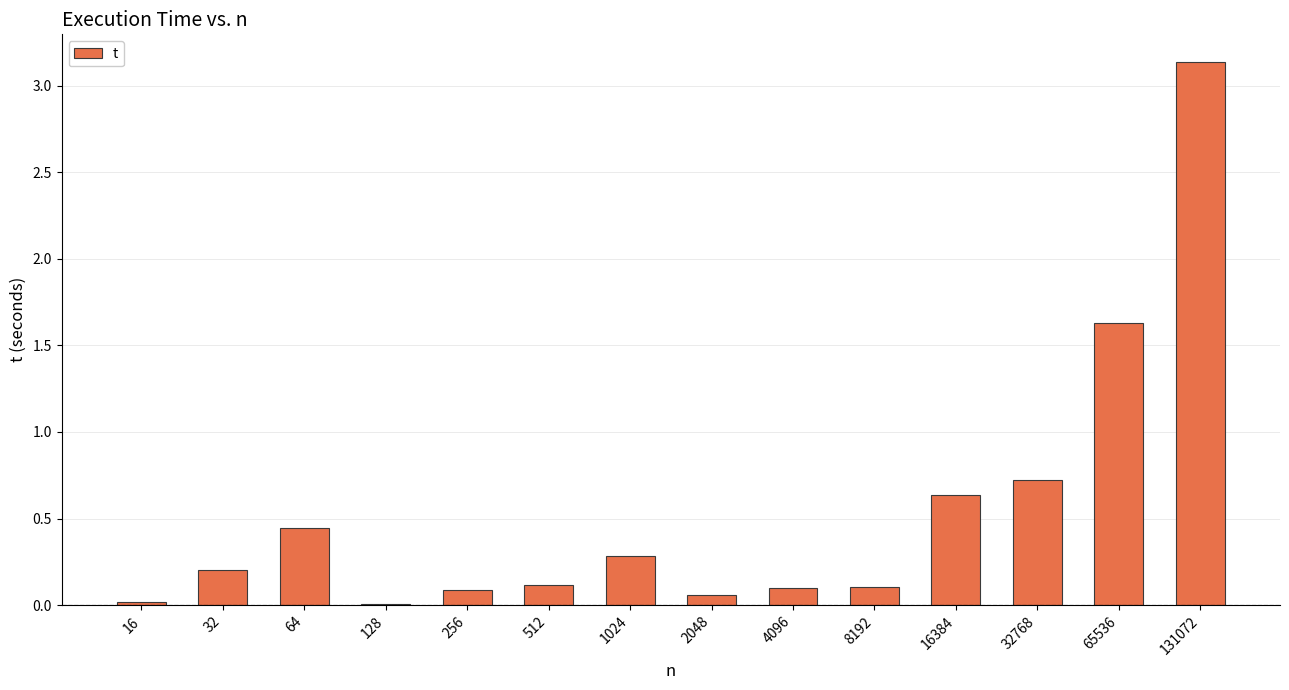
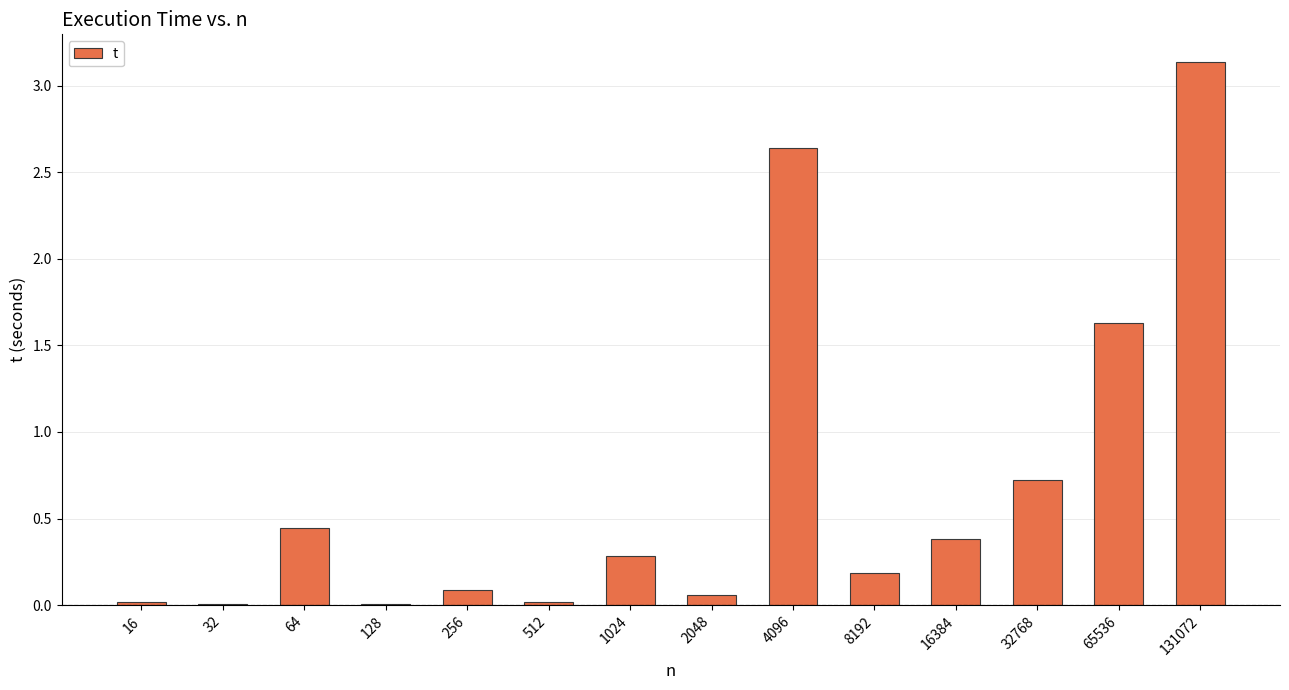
32: 0.20 -> 0.00
512: 0.12 -> 0.02
4096: 0.10 -> 2.64
8192: 0.11 -> 0.19
16384: 0.64 -> 0.38
